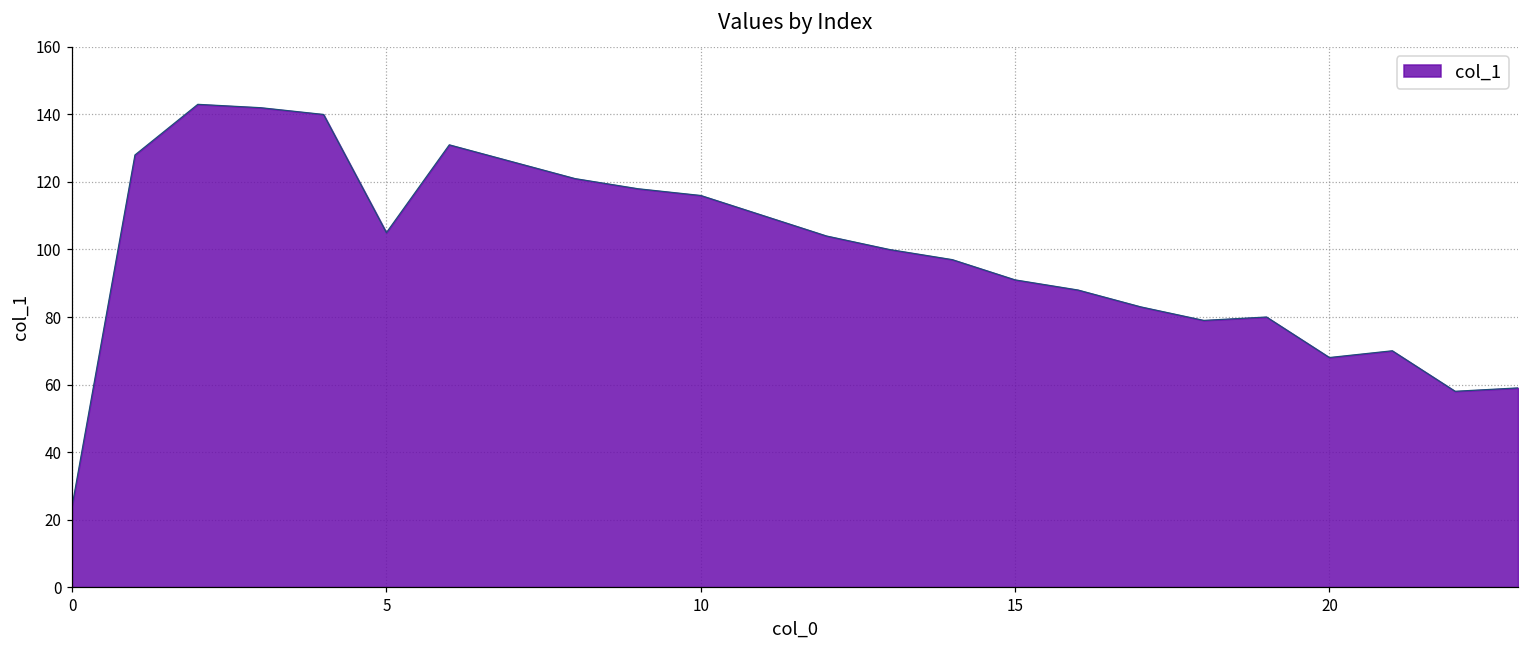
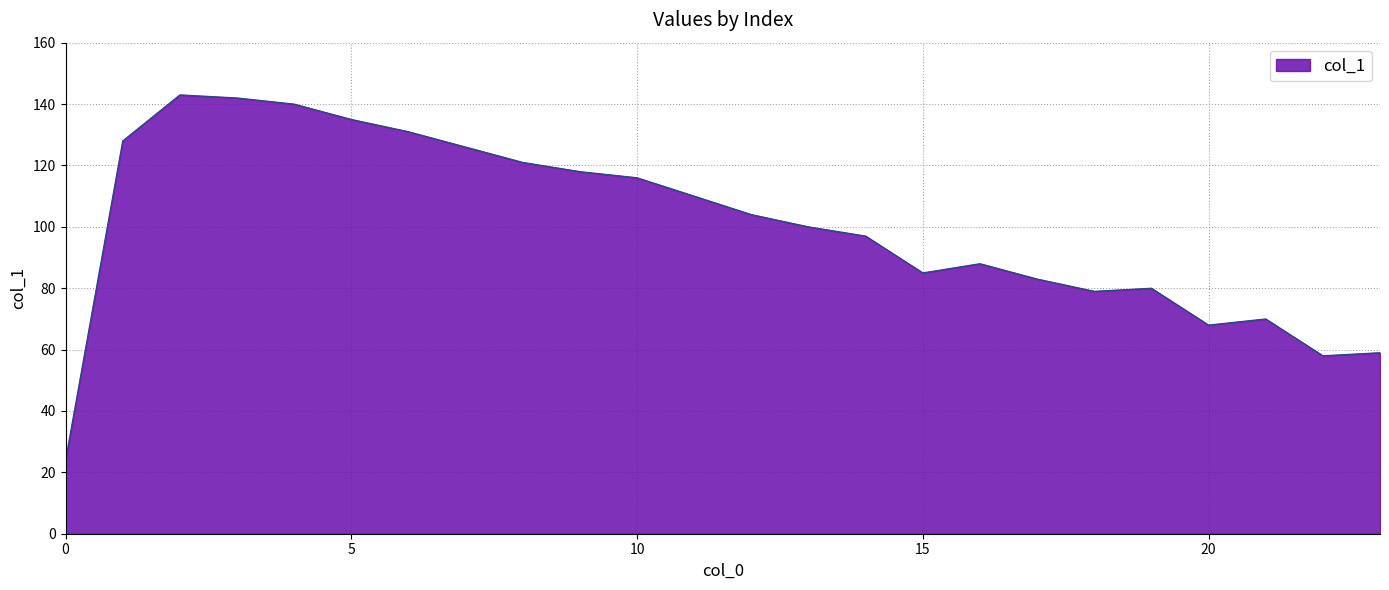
5: 105 -> 135
15: 91 -> 85
